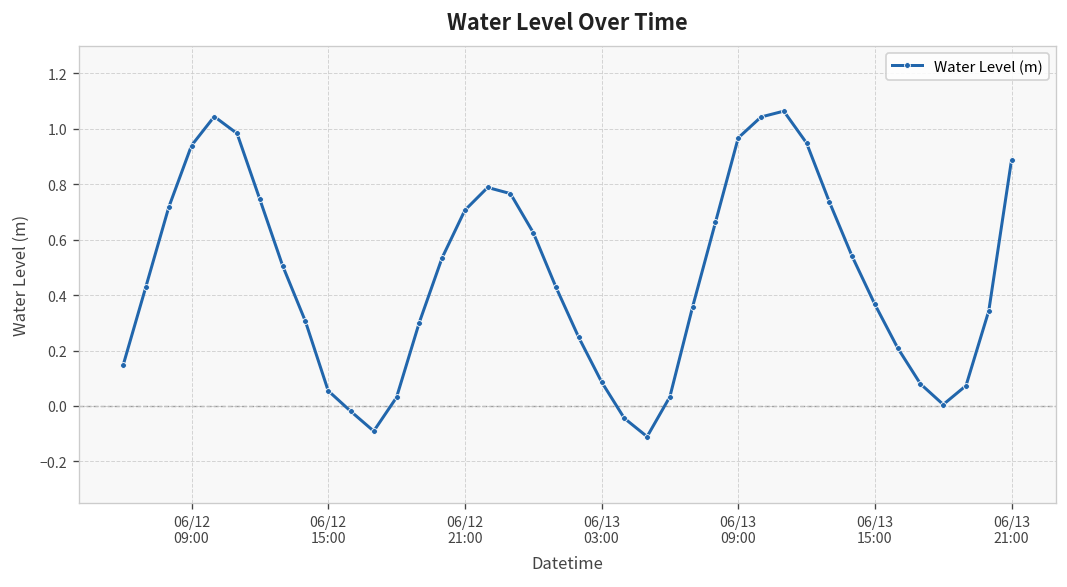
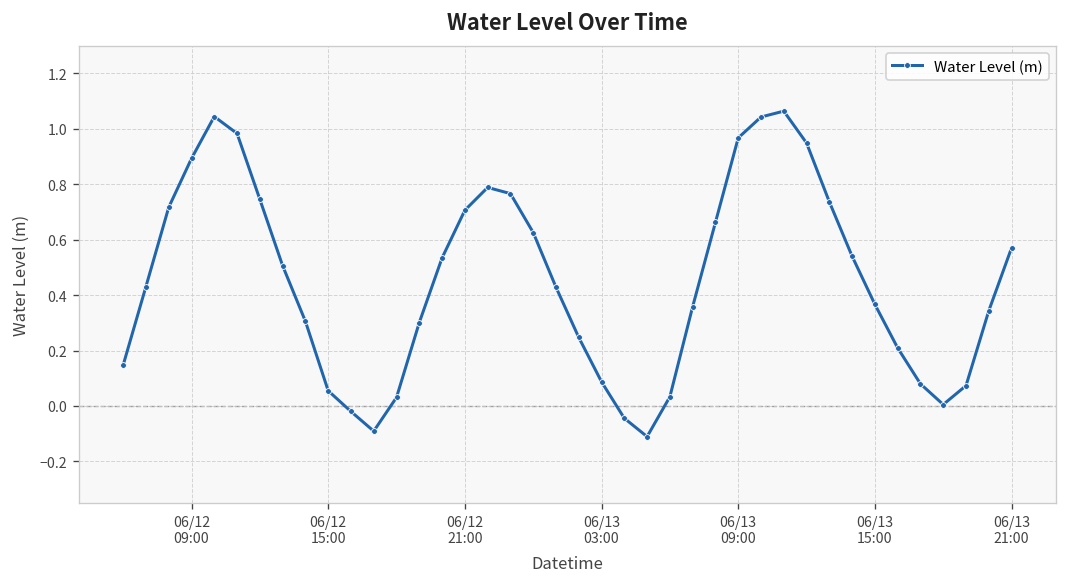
06/12 09:00: 0.94 -> 0.89
06/13 21:00: 0.89 -> 0.57
